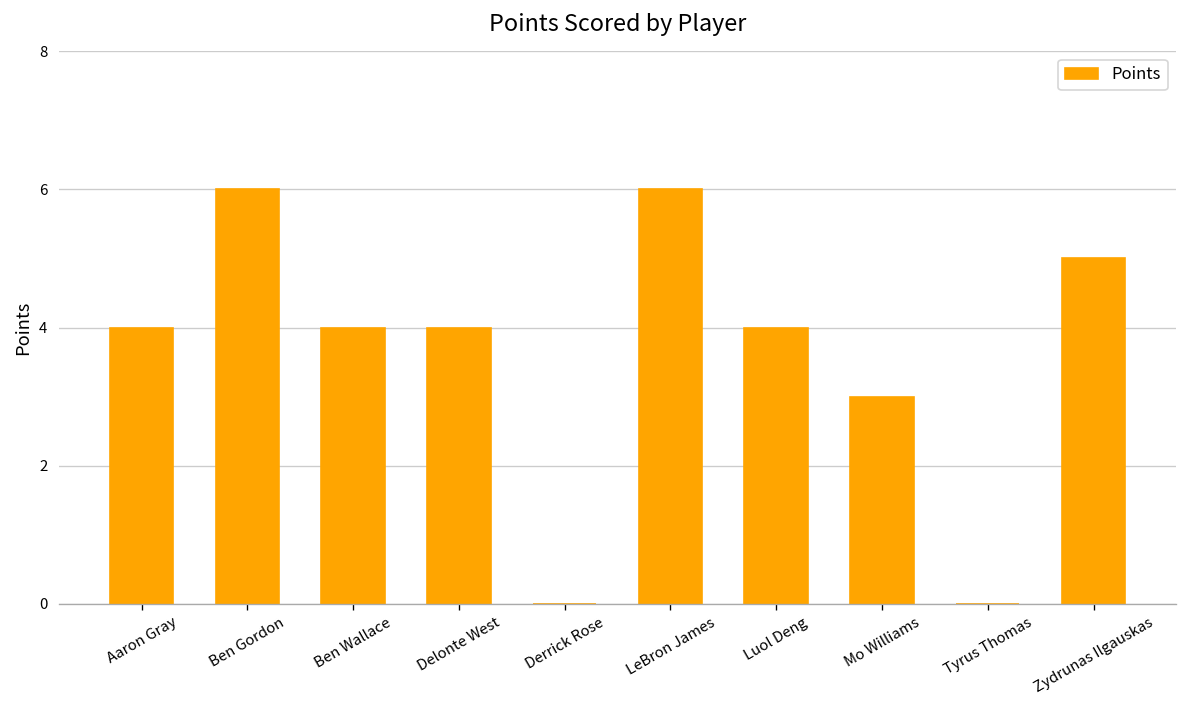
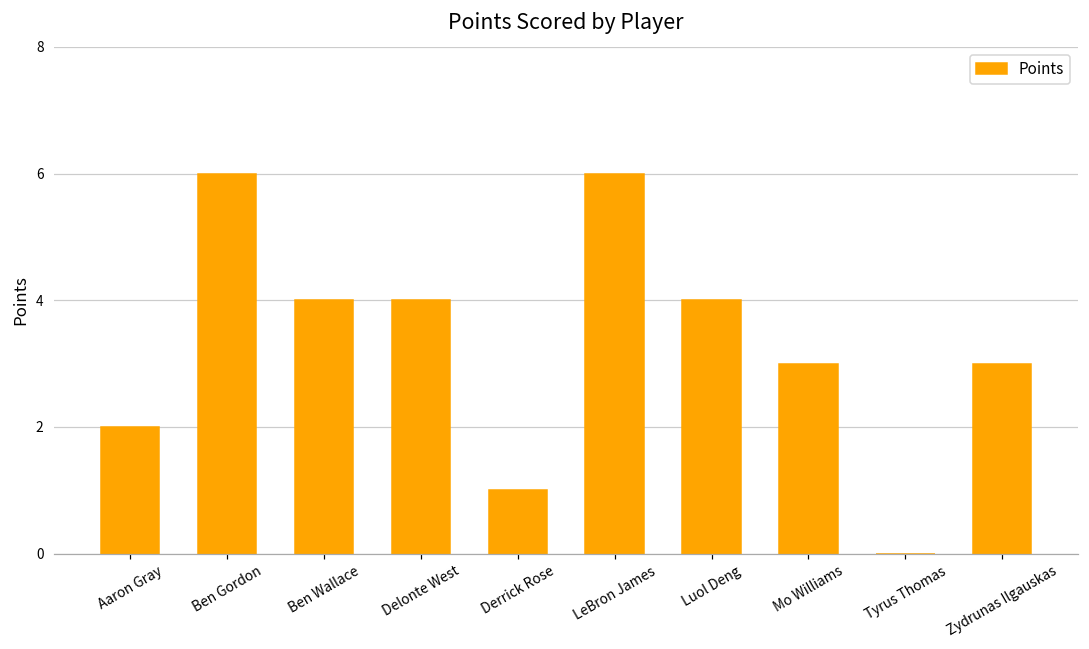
Aaron Gray: 4 -> 2
Derrick Rose: 0 -> 1
Zydrunas Ilgauskas: 5 -> 3
